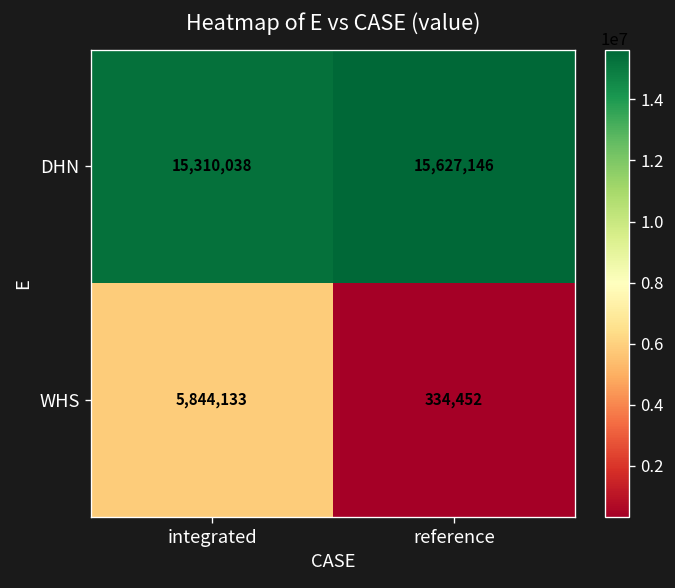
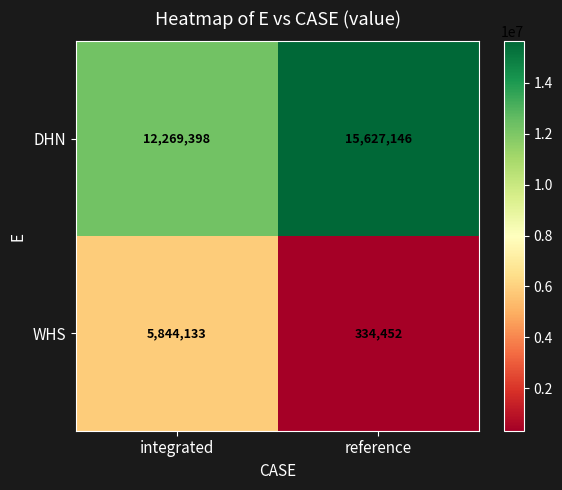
DHN, integrated: 15,310,038 -> 12,269,398
